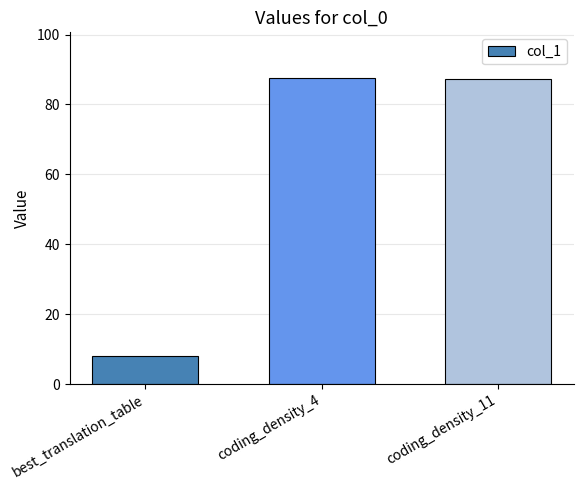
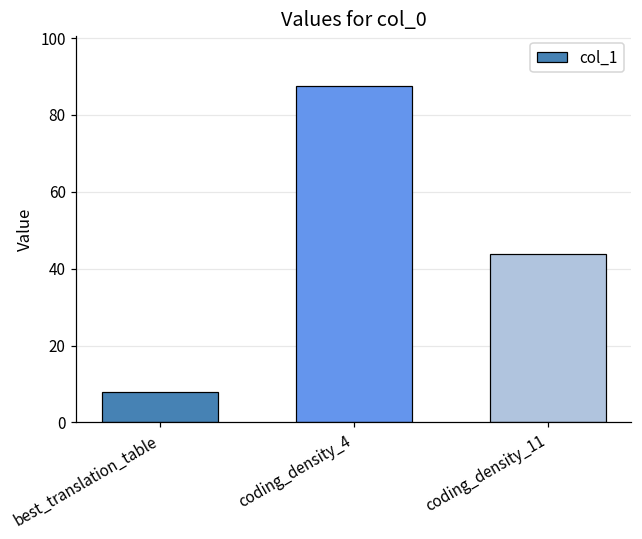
coding_density_11: 87 -> 44
